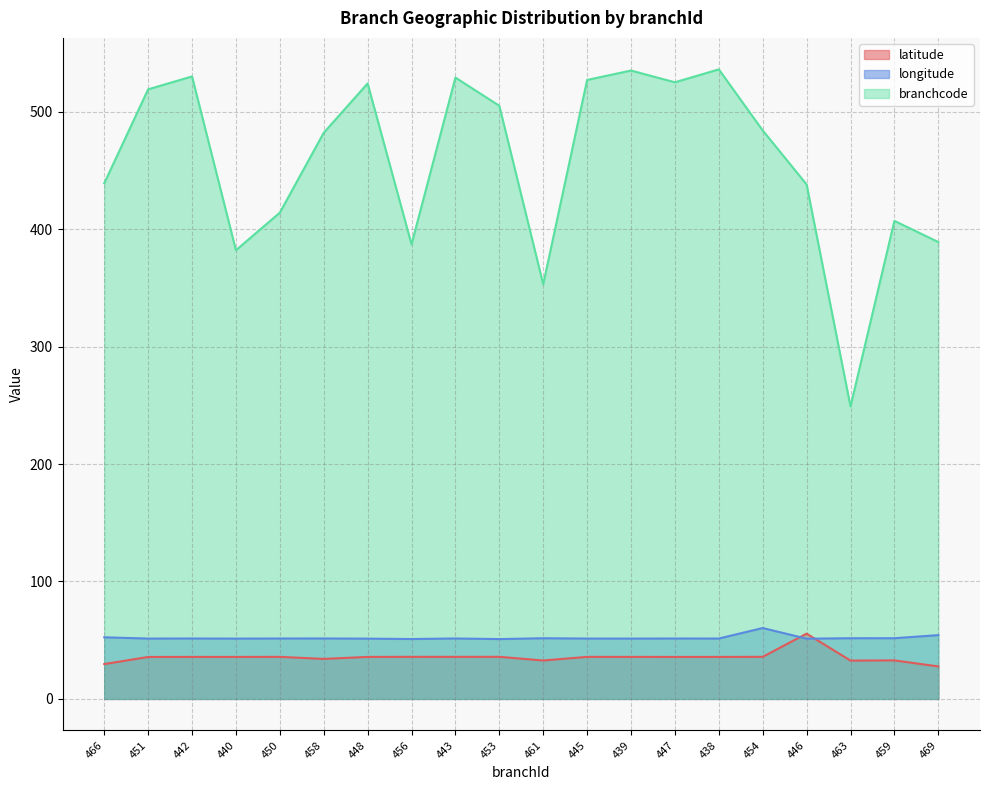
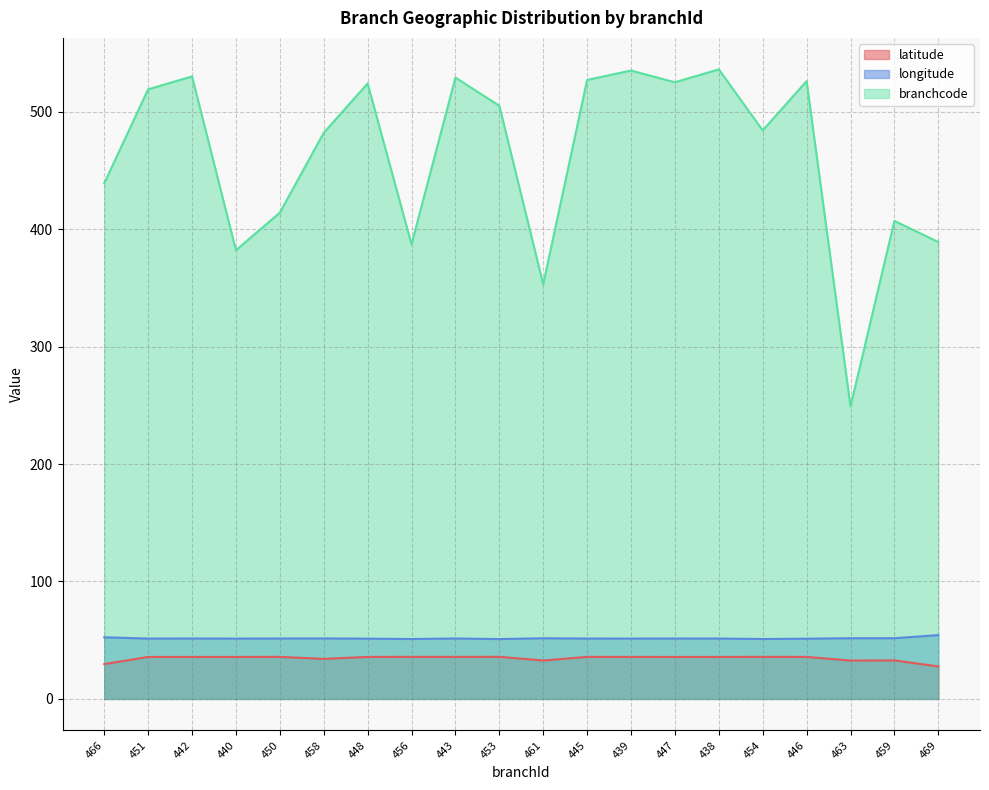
longitude, 454: 60 -> 51
latitude, 446: 56 -> 36
branchcode, 446: 438 -> 526
